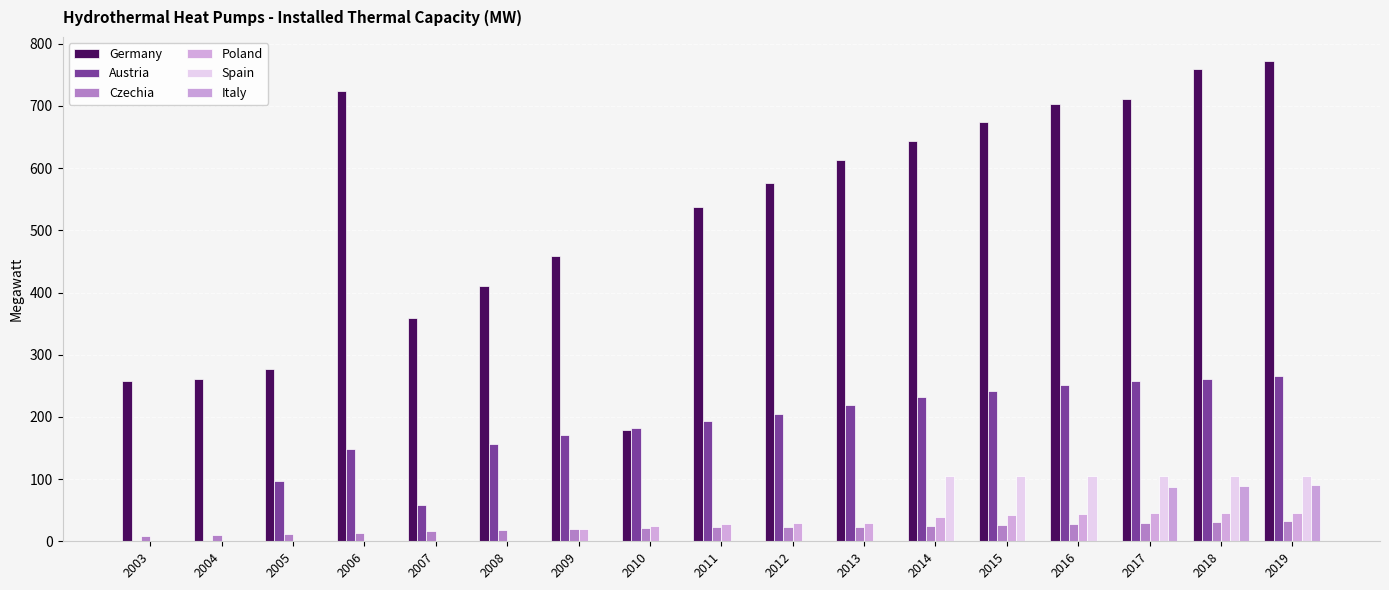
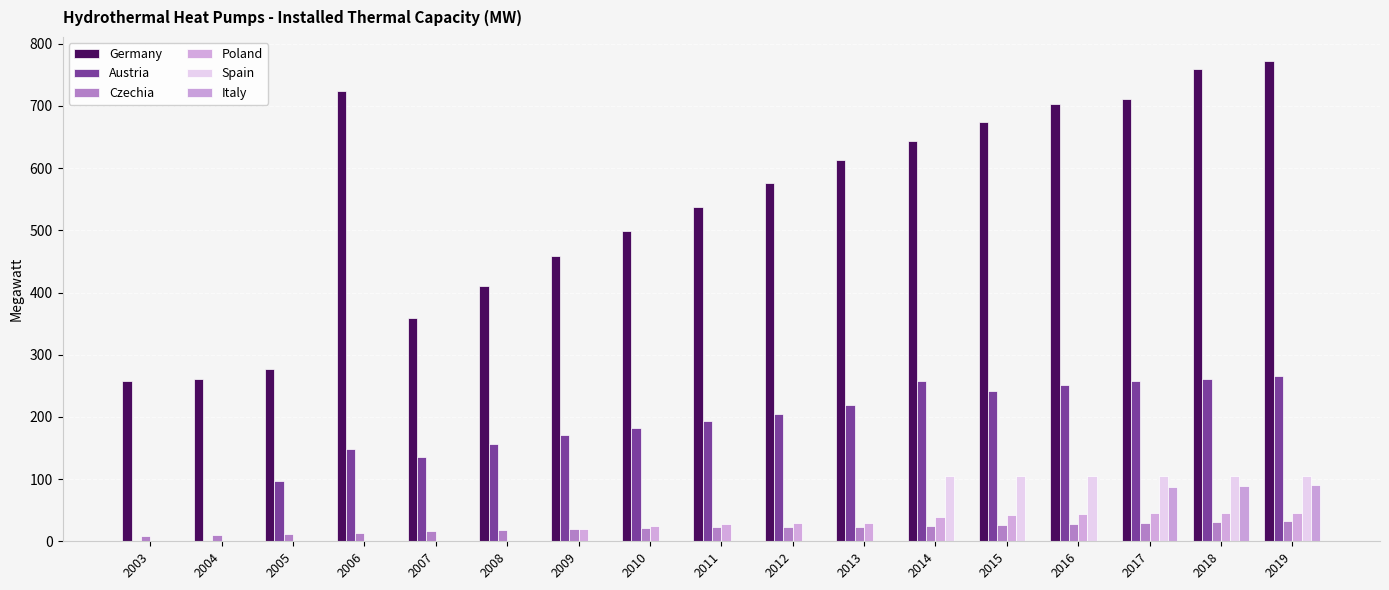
Austria, 2007: 60 -> 130
Germany, 2010: 180 -> 500
Austria, 2014: 230 -> 260
